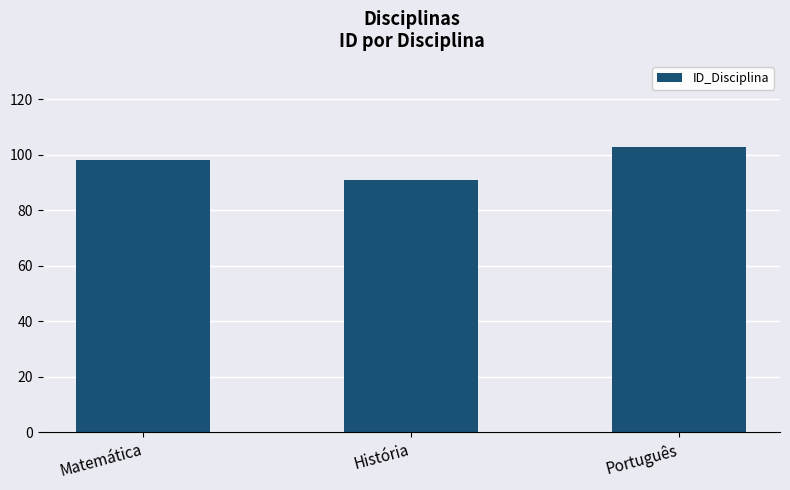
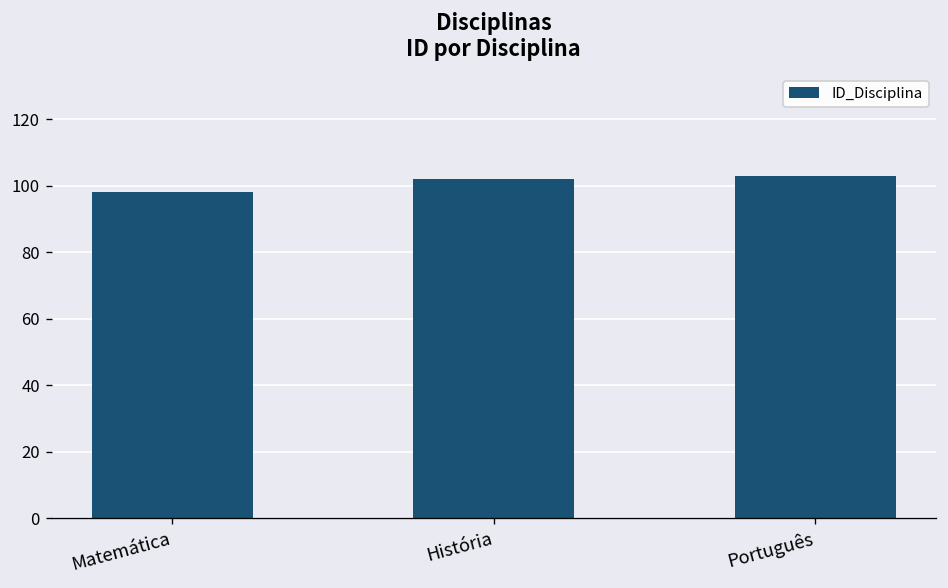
História: 91 -> 102
